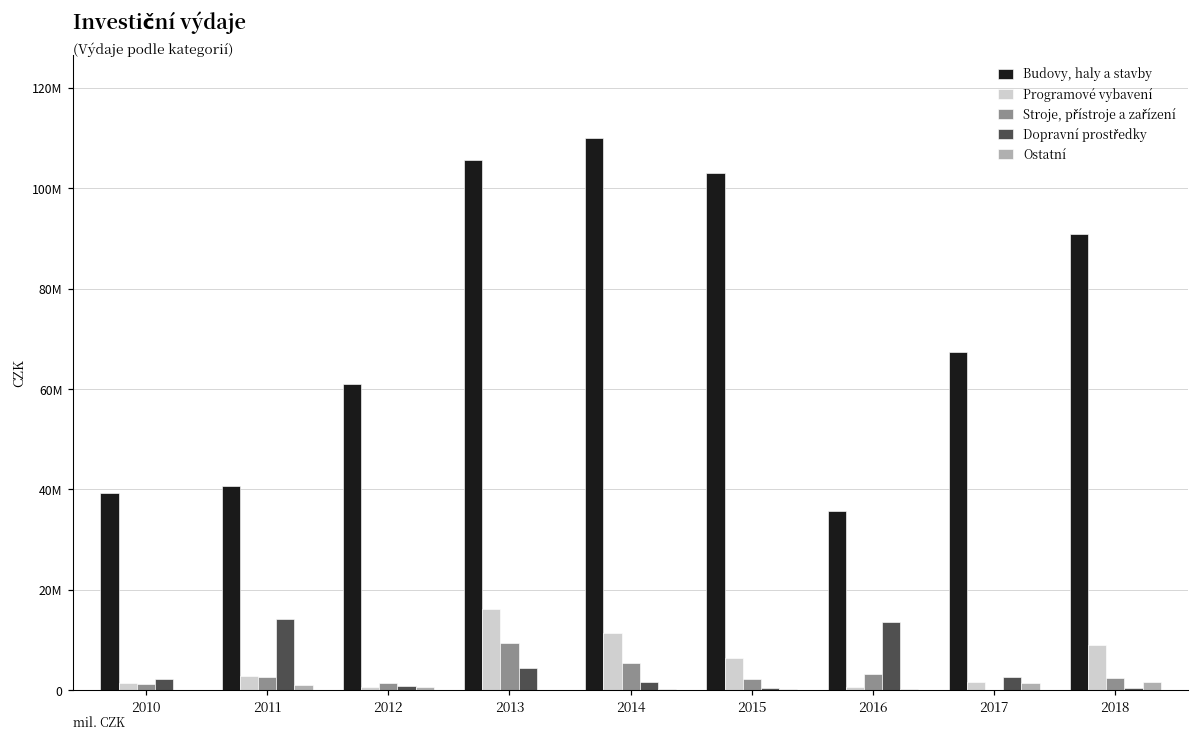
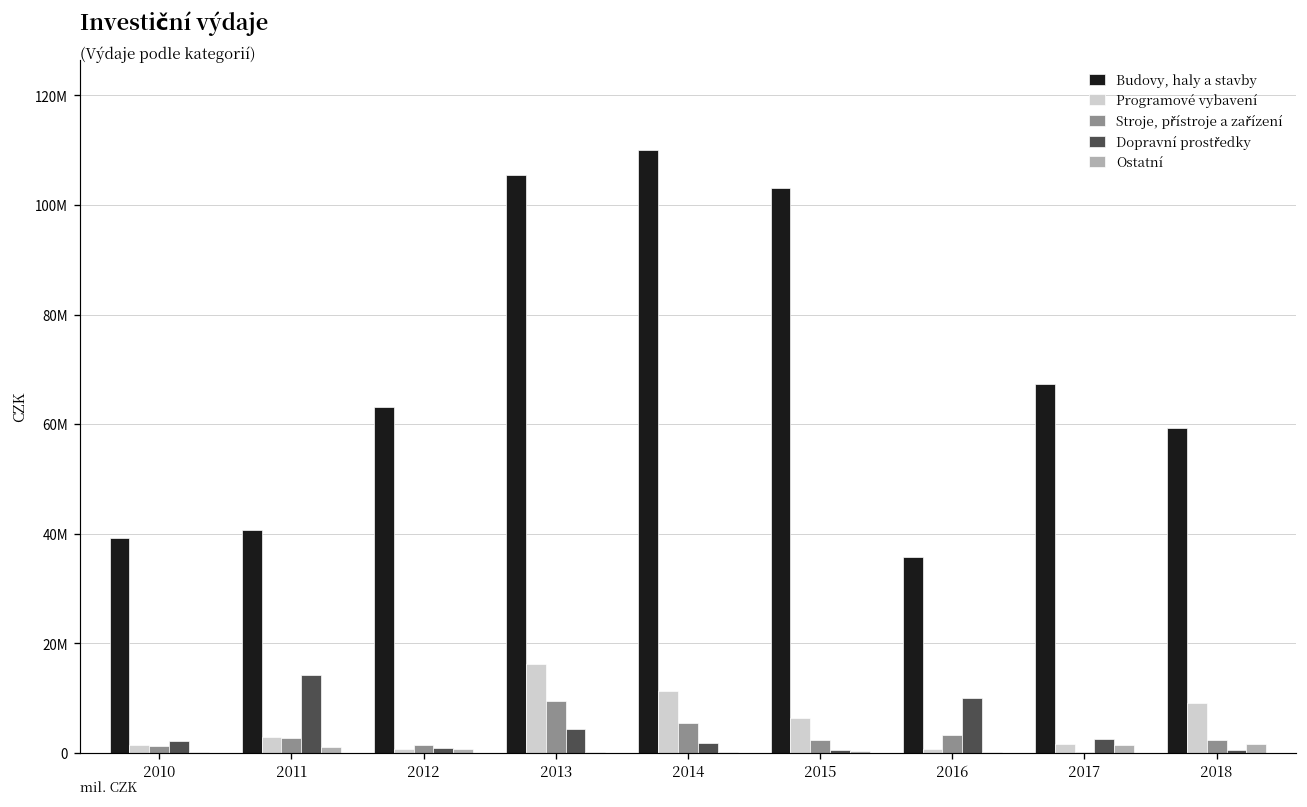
Budovy, haly a stavby, 2012: 61000000 -> 63000000
Dopravní prostředky, 2016: 14000000 -> 10000000
Budovy, haly a stavby, 2018: 91000000 -> 59000000
